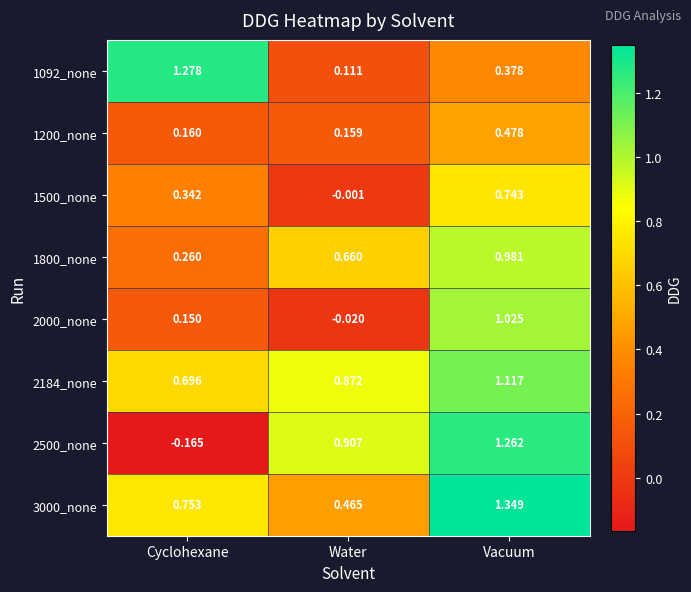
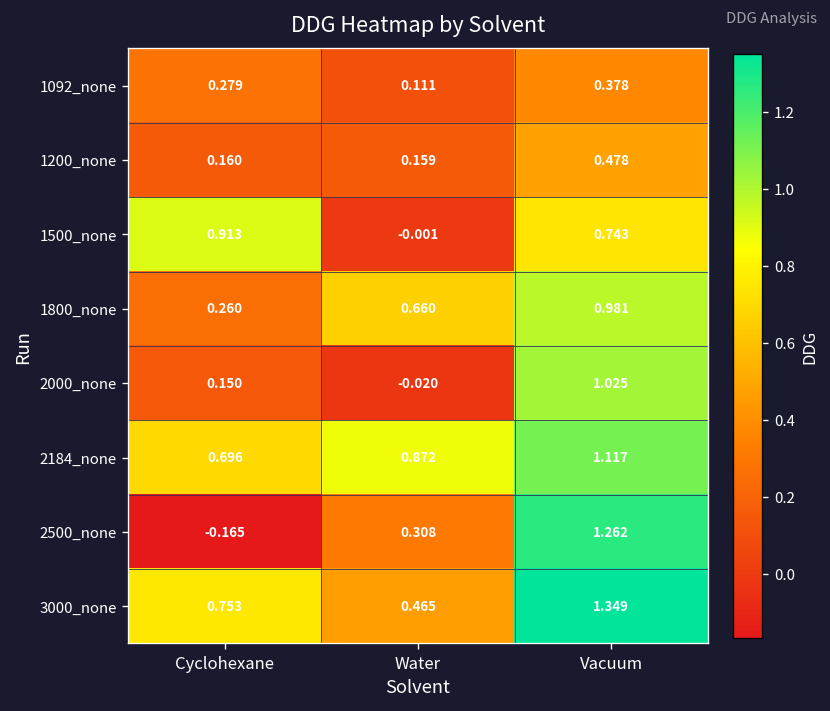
1092_none, Cyclohexane: 1.278 -> 0.279
1500_none, Cyclohexane: 0.342 -> 0.913
2500_none, Water: 0.907 -> 0.308
